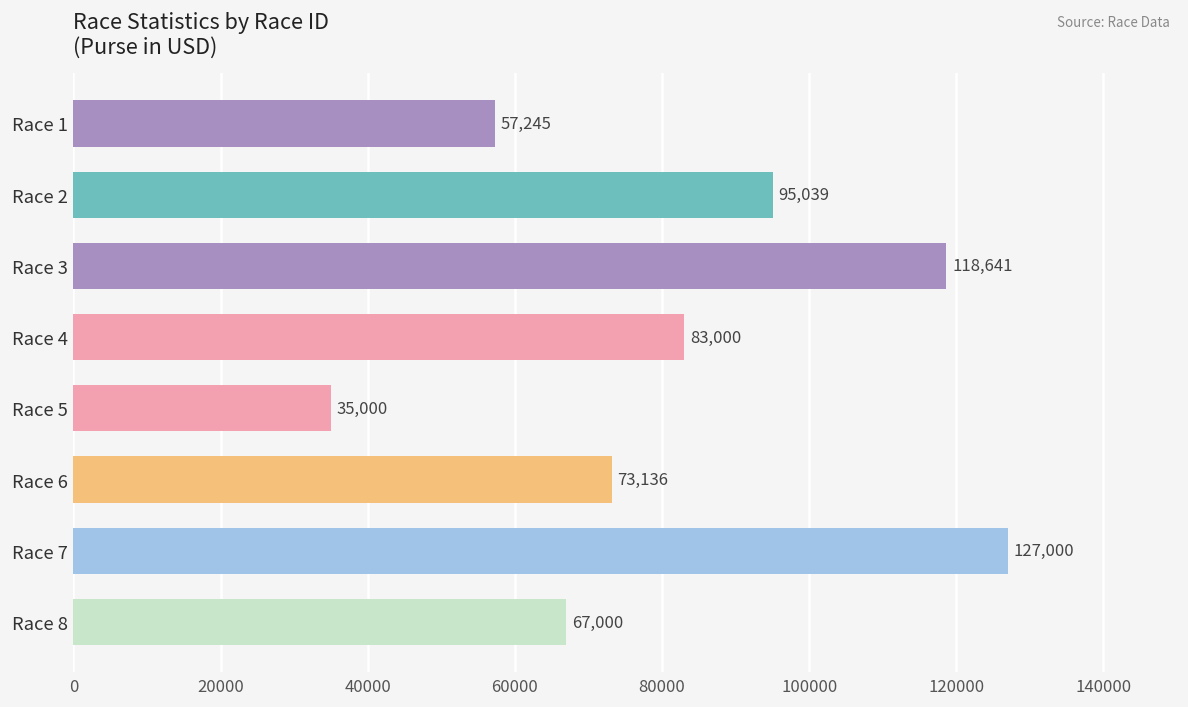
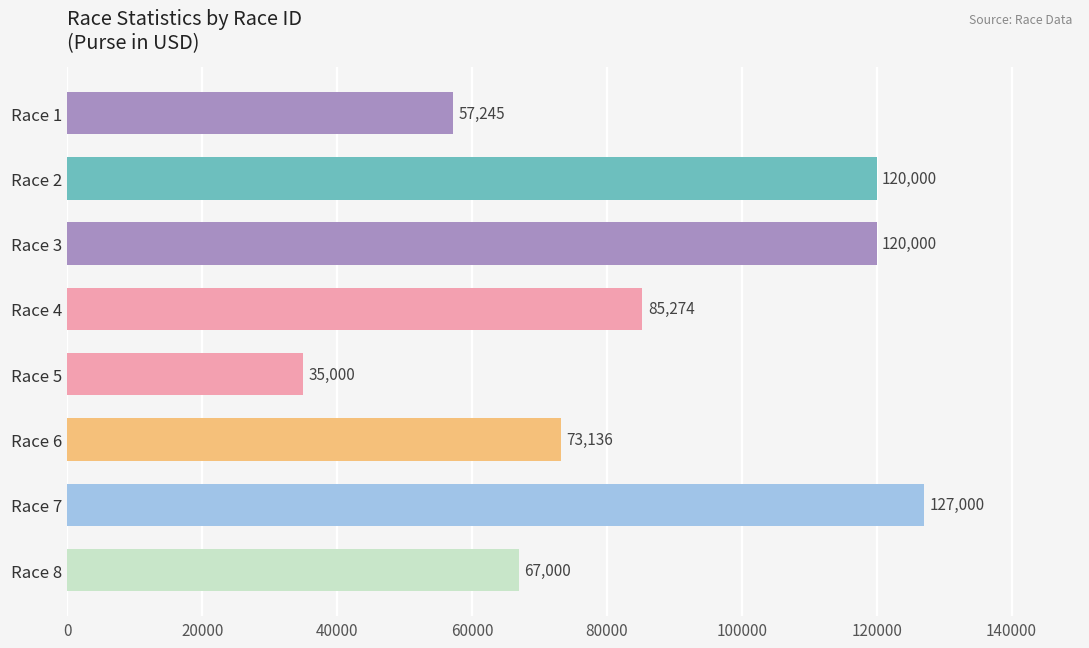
Race 2: 95,039 -> 120,000
Race 3: 118,641 -> 120,000
Race 4: 83,000 -> 85,274
